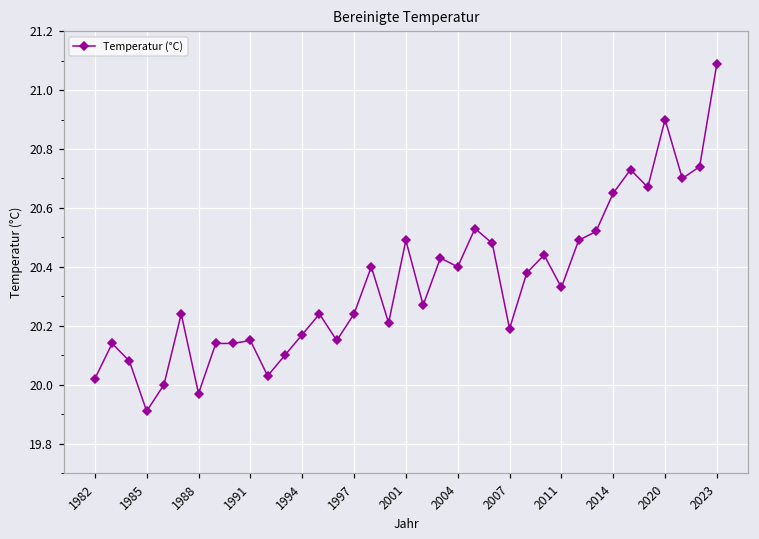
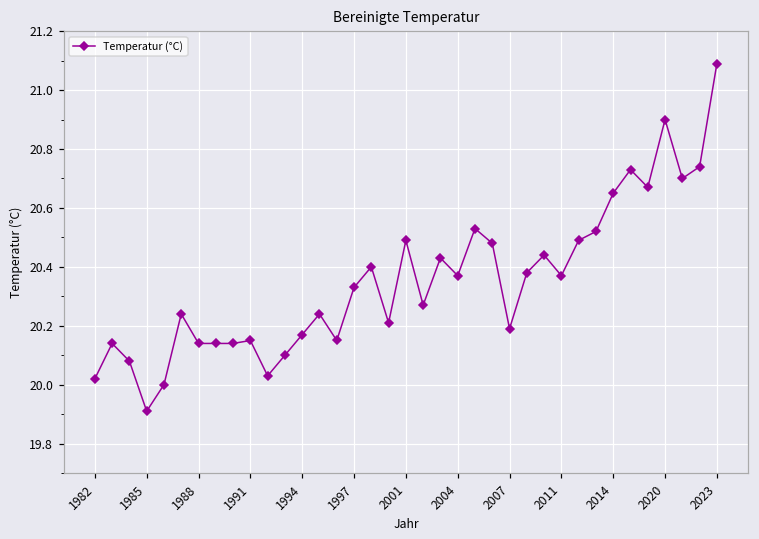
1988: 19.97 -> 20.14
1997: 20.24 -> 20.33
2004: 20.40 -> 20.37
2011: 20.33 -> 20.37
